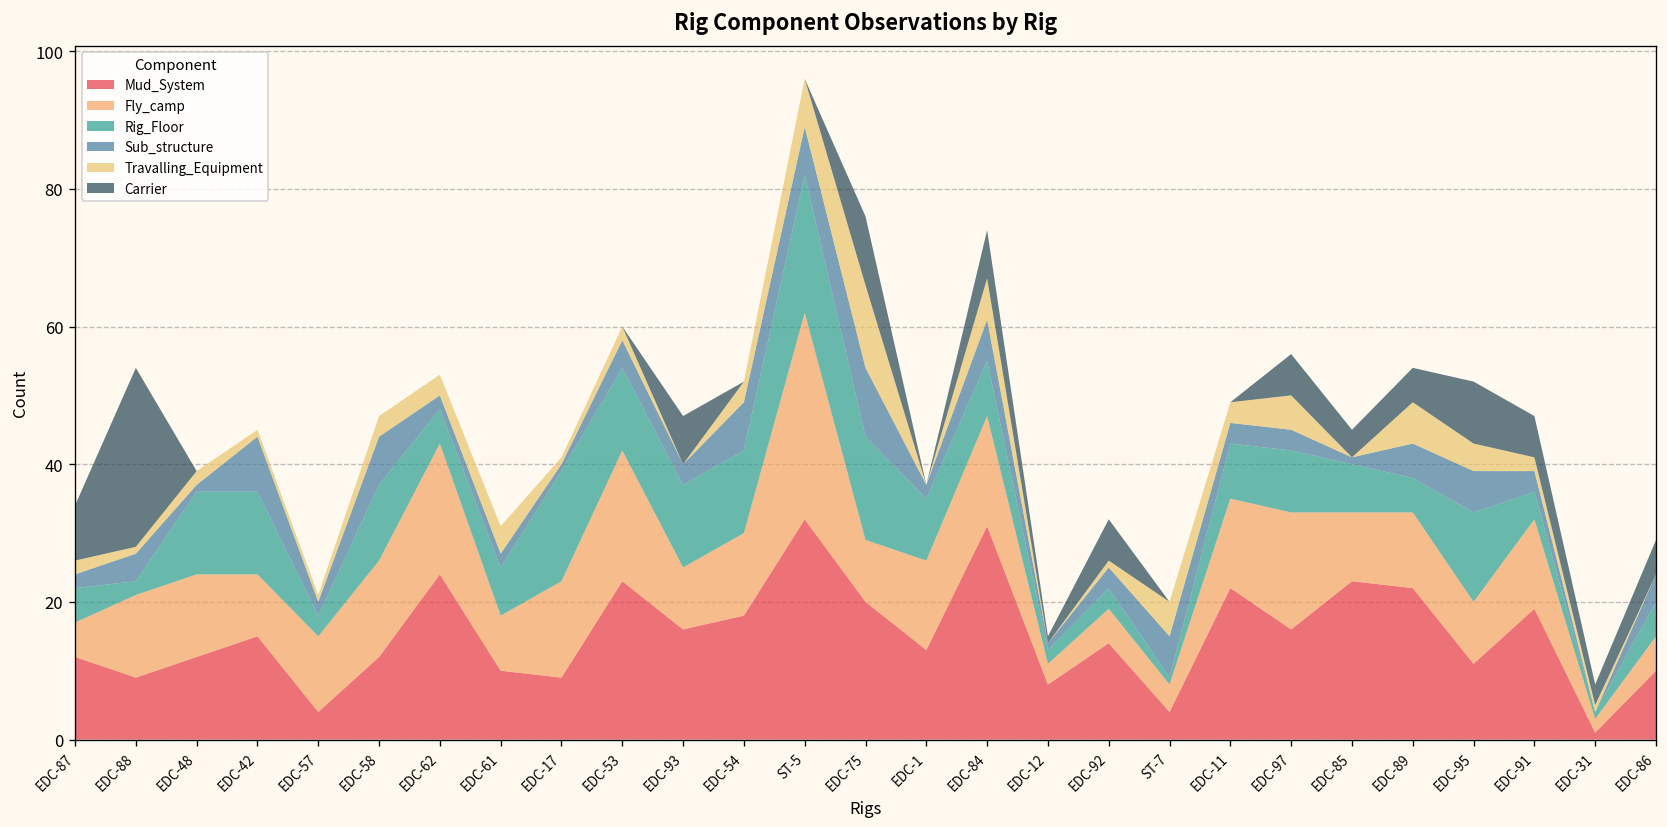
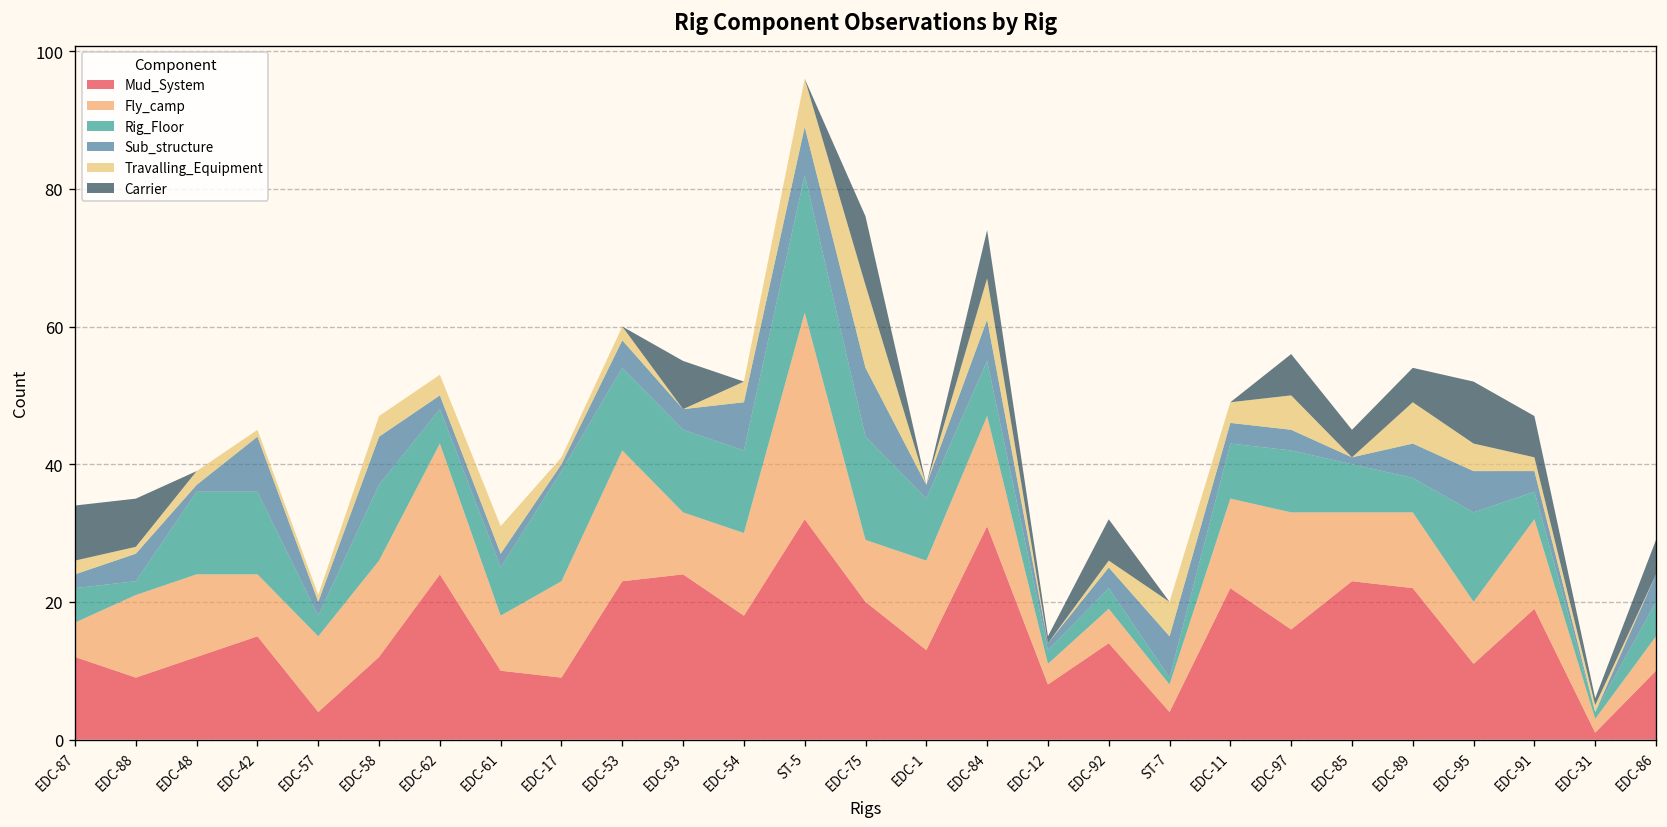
Carrier, EDC-88: 26 -> 7
Mud_System, EDC-93: 16 -> 24
Carrier, EDC-31: 3 -> 1
